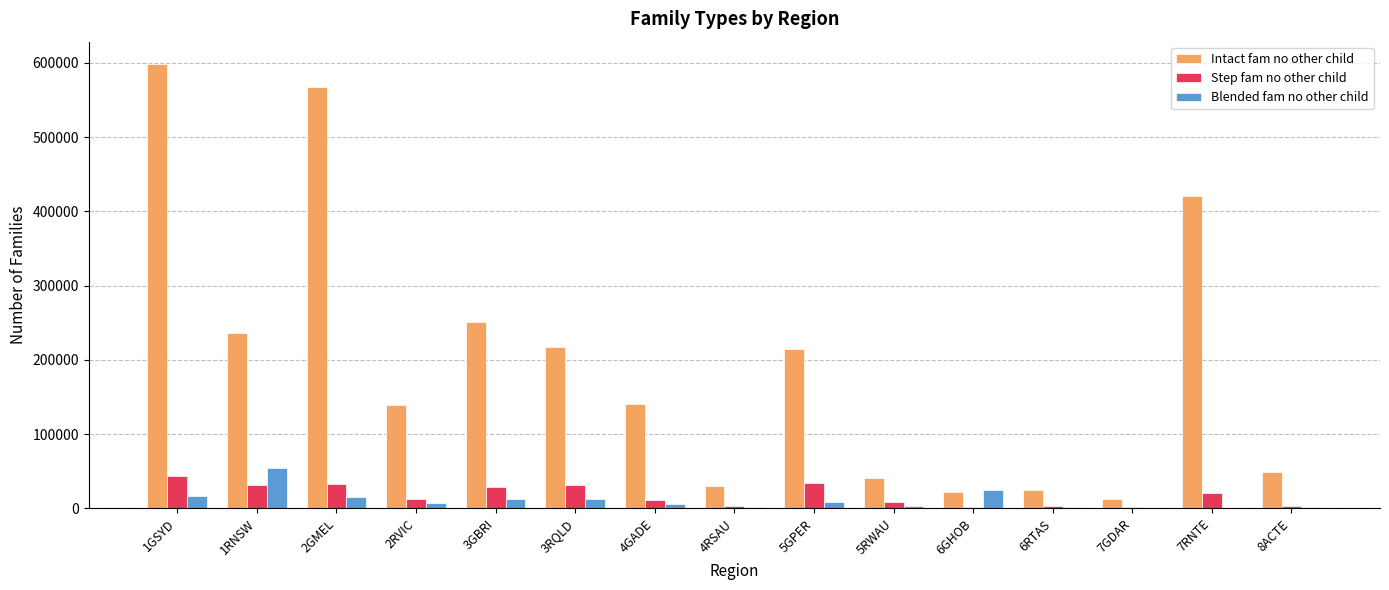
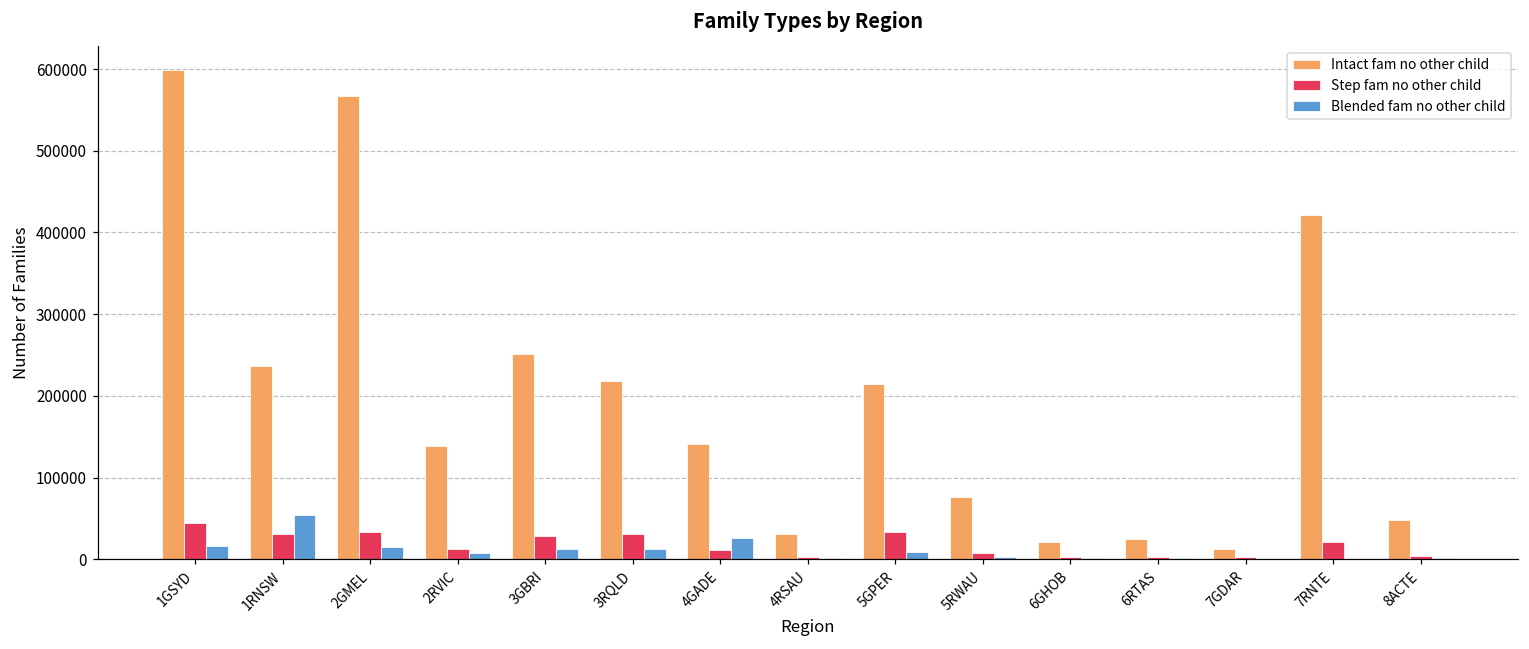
Blended fam no other child, 4GADE: 10000 -> 30000
Intact fam no other child, 5RWAU: 40000 -> 80000
Blended fam no other child, 6GHOB: 20000 -> 0
